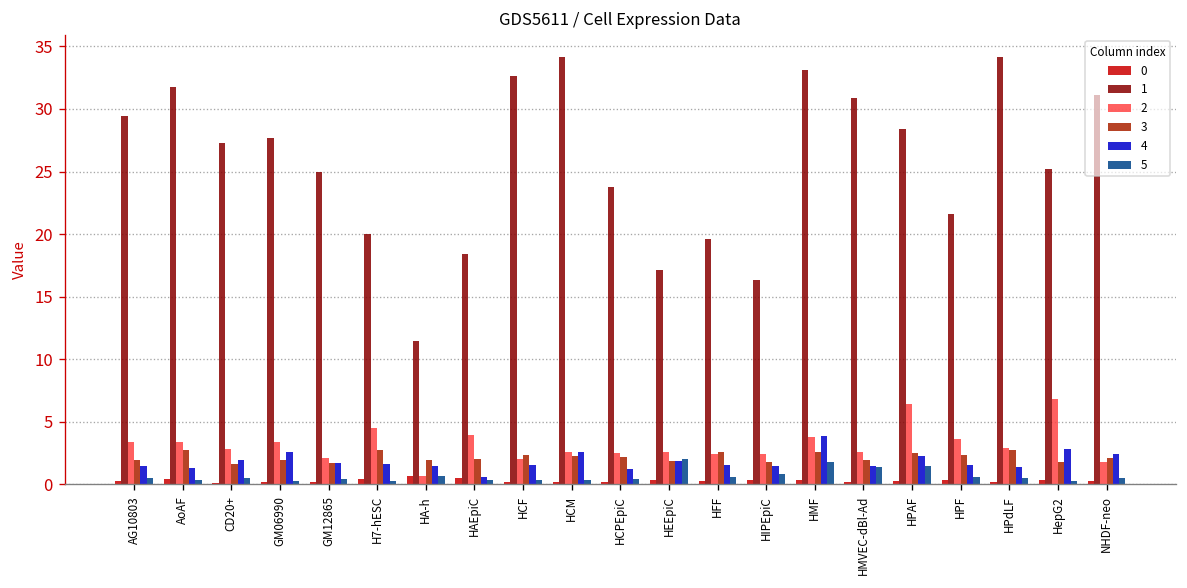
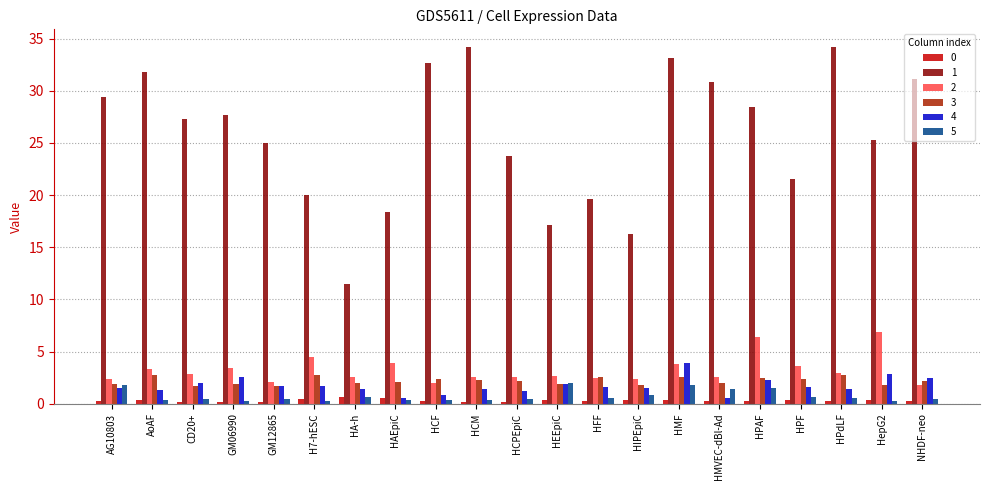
2, AG10803: 3.4 -> 2.3
5, AG10803: 0.5 -> 1.8
2, HA-h: 0.7 -> 2.5
4, HCF: 1.6 -> 0.8
4, HCM: 2.6 -> 1.4
4, HMVEC-dBl-Ad: 1.5 -> 0.5
